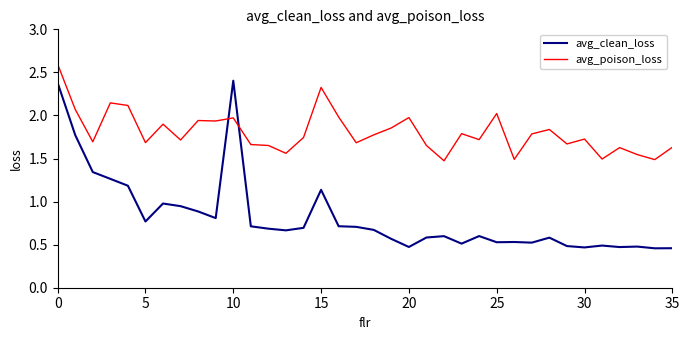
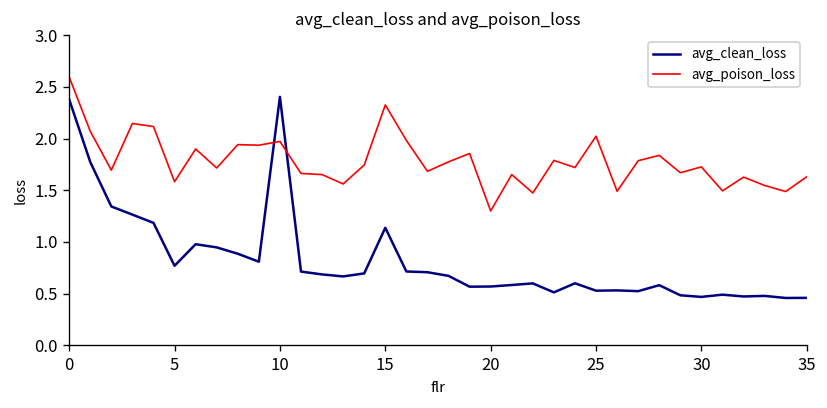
avg_poison_loss, 5: 1.7 -> 1.6
avg_clean_loss, 20: 0.5 -> 0.6
avg_poison_loss, 20: 2.0 -> 1.3
